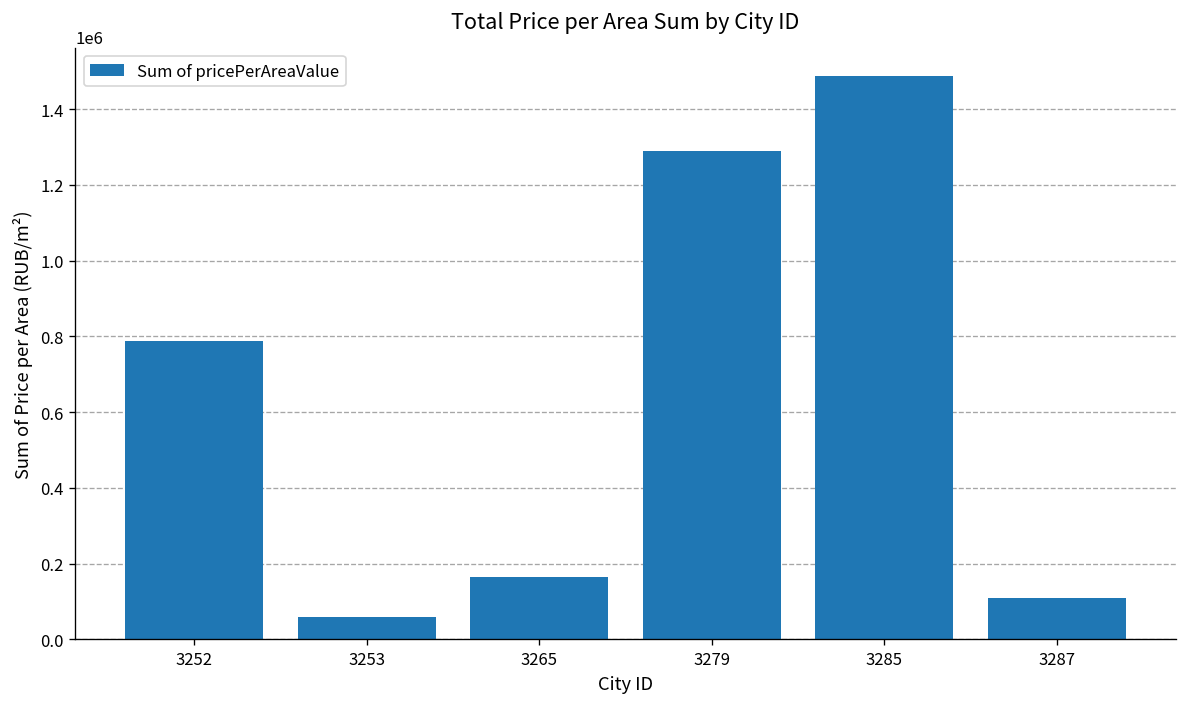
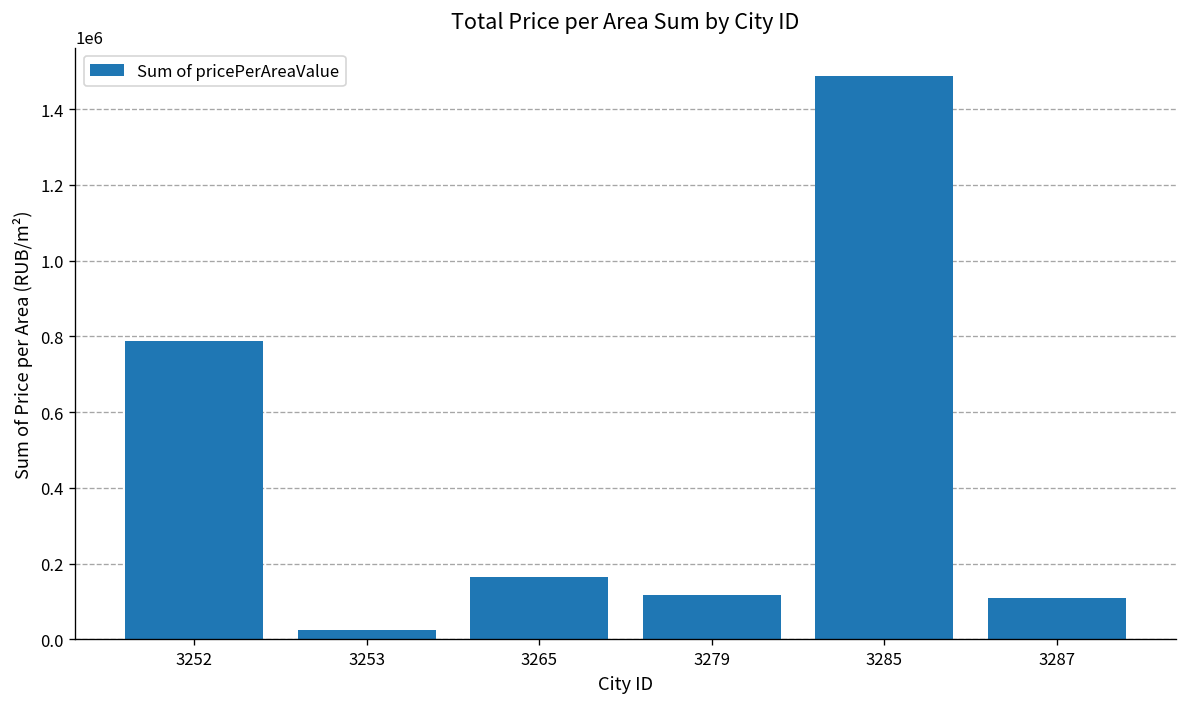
3253: 60000 -> 20000
3279: 1290000 -> 120000
